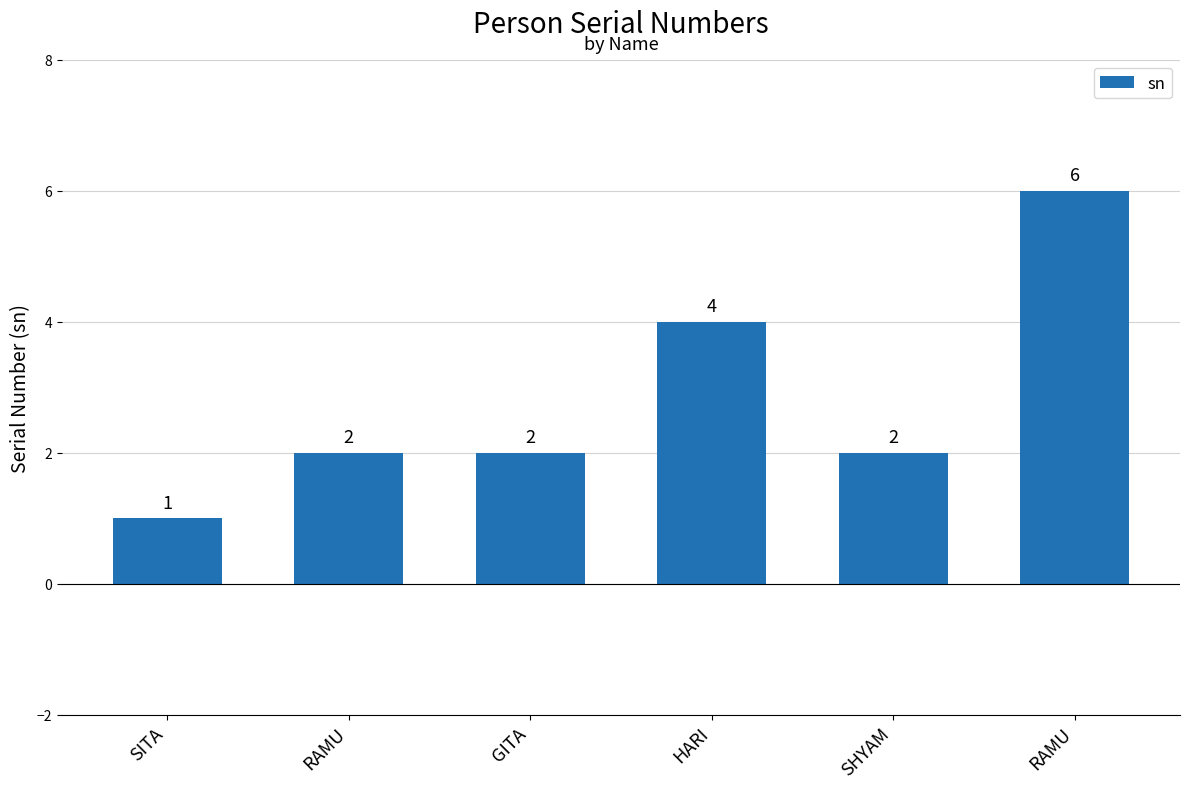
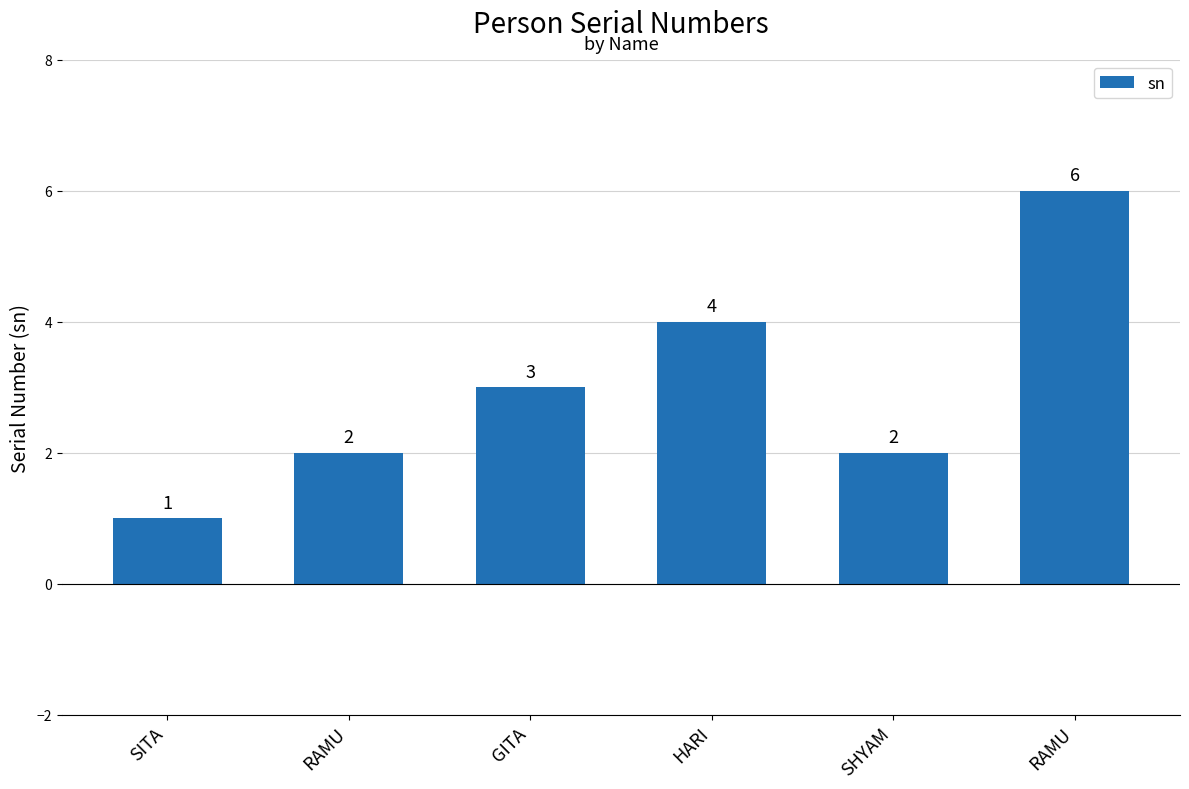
GITA: 2 -> 3
